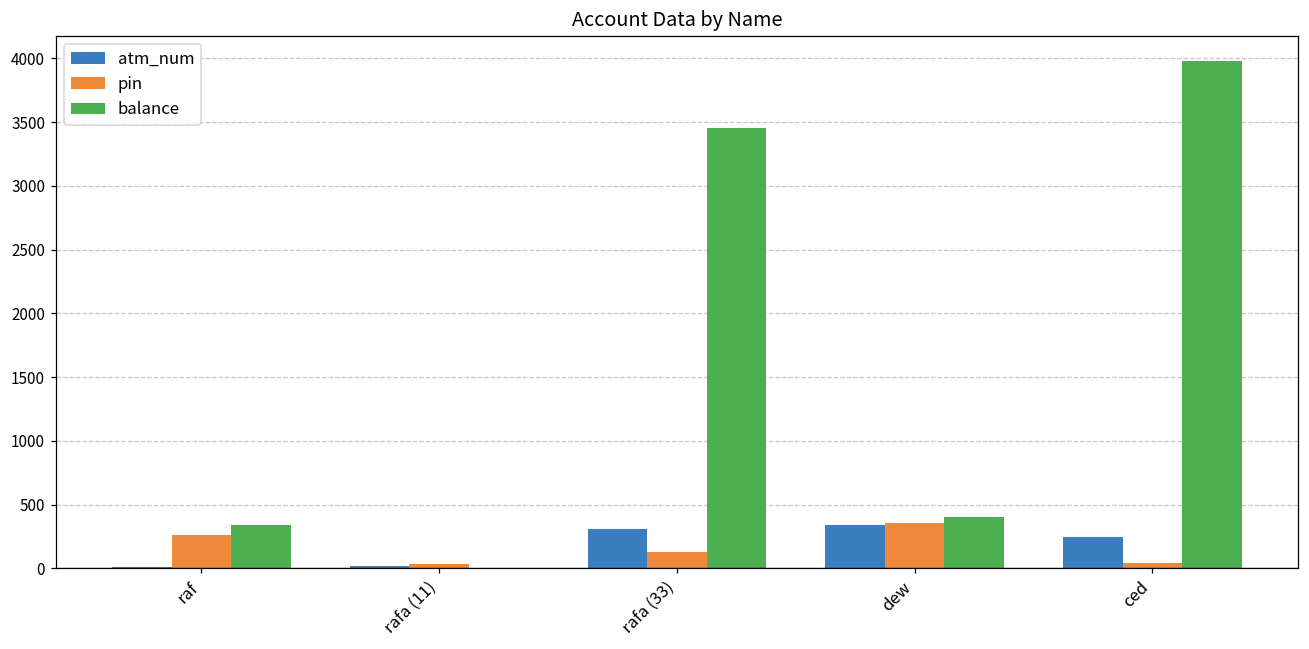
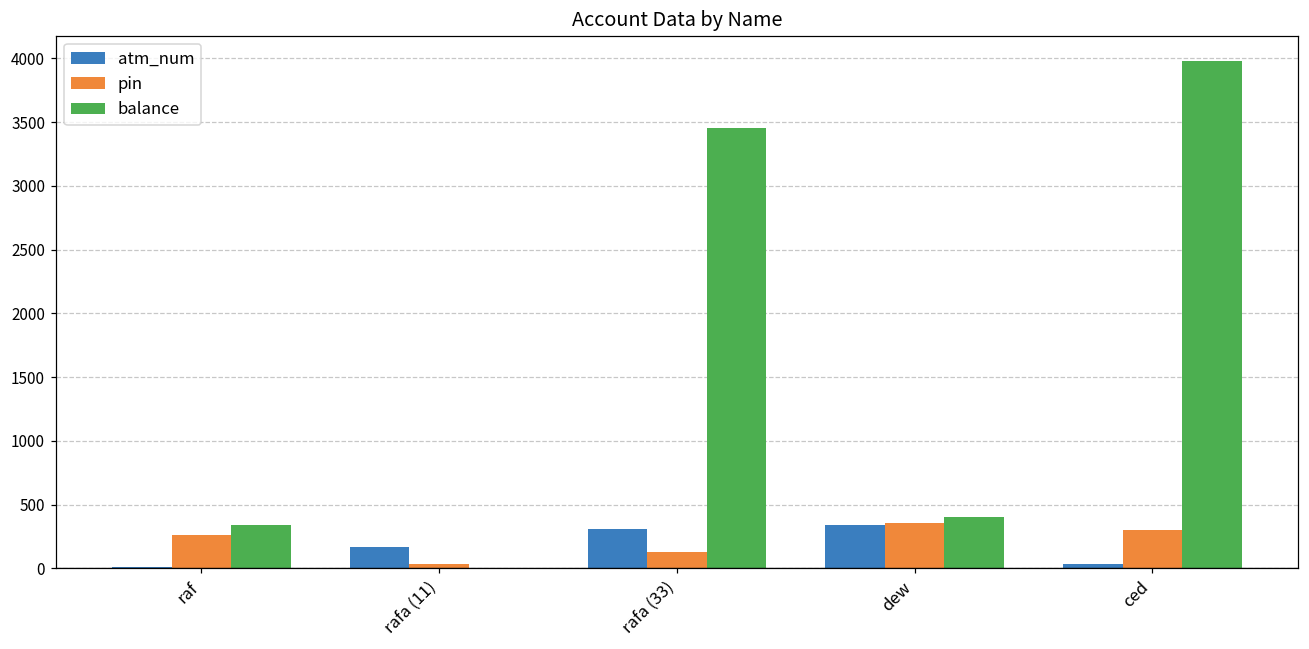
atm_num, rafa (11): 20 -> 170
atm_num, ced: 250 -> 30
pin, ced: 50 -> 300
